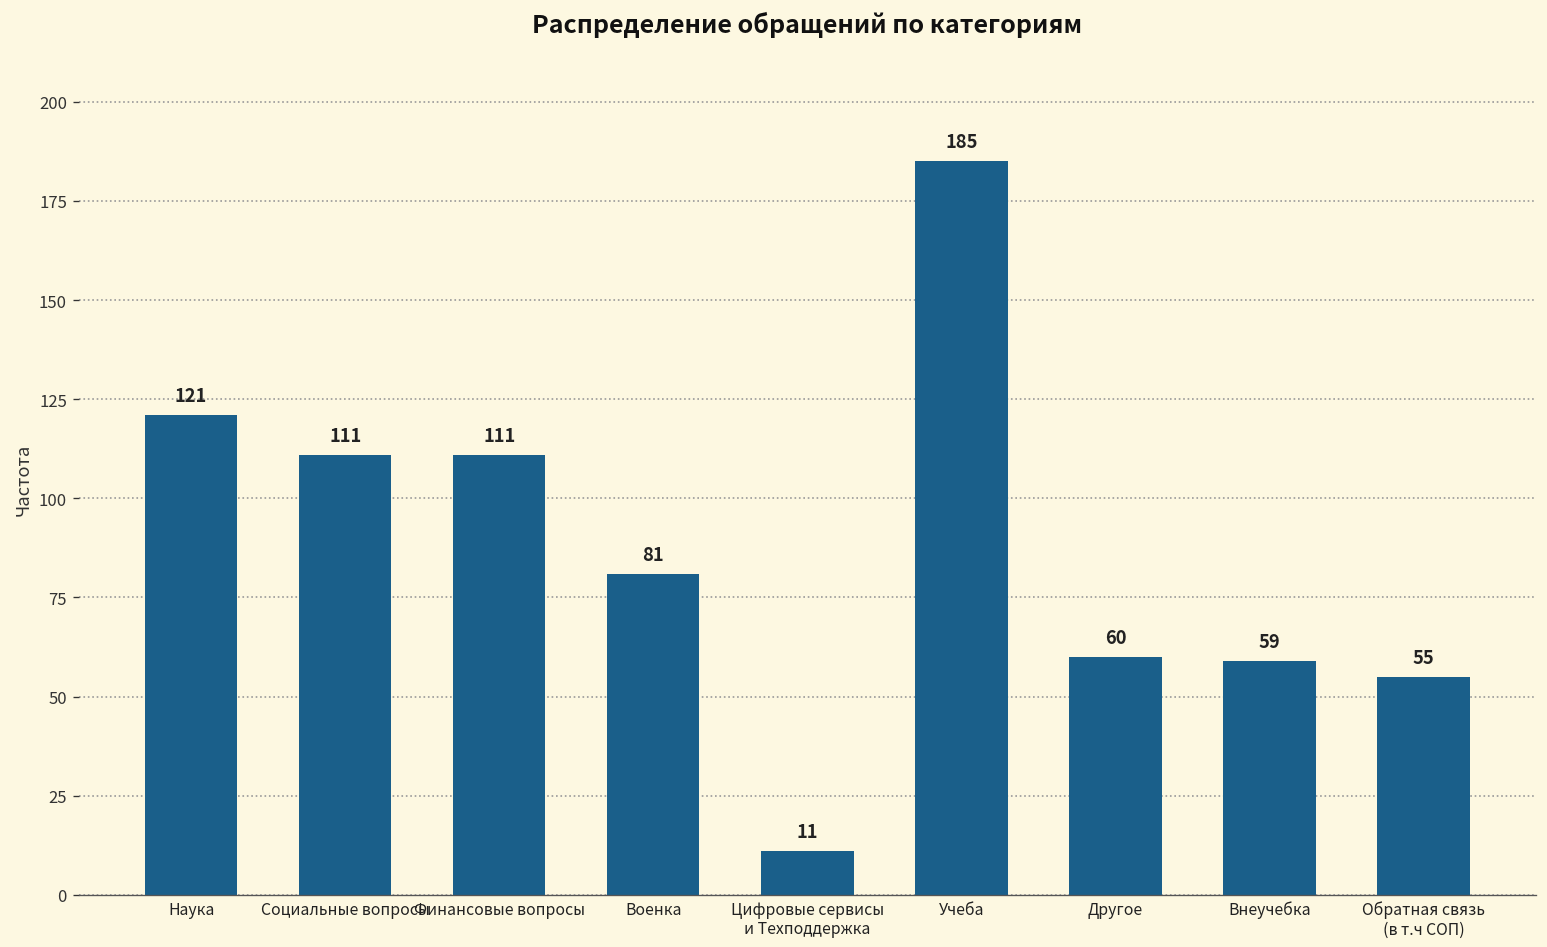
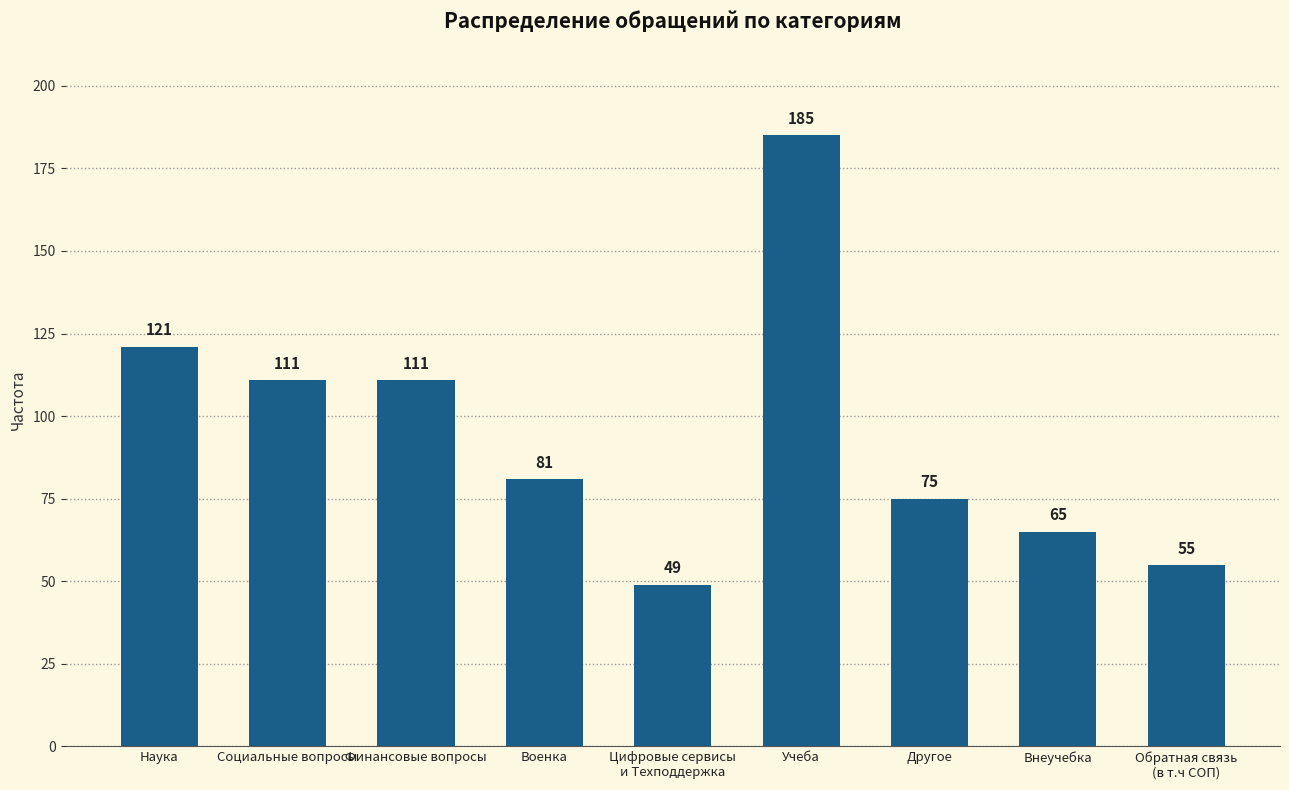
Цифровые сервисы и Техподдержка: 11 -> 49
Другое: 60 -> 75
Внеучебка: 59 -> 65
